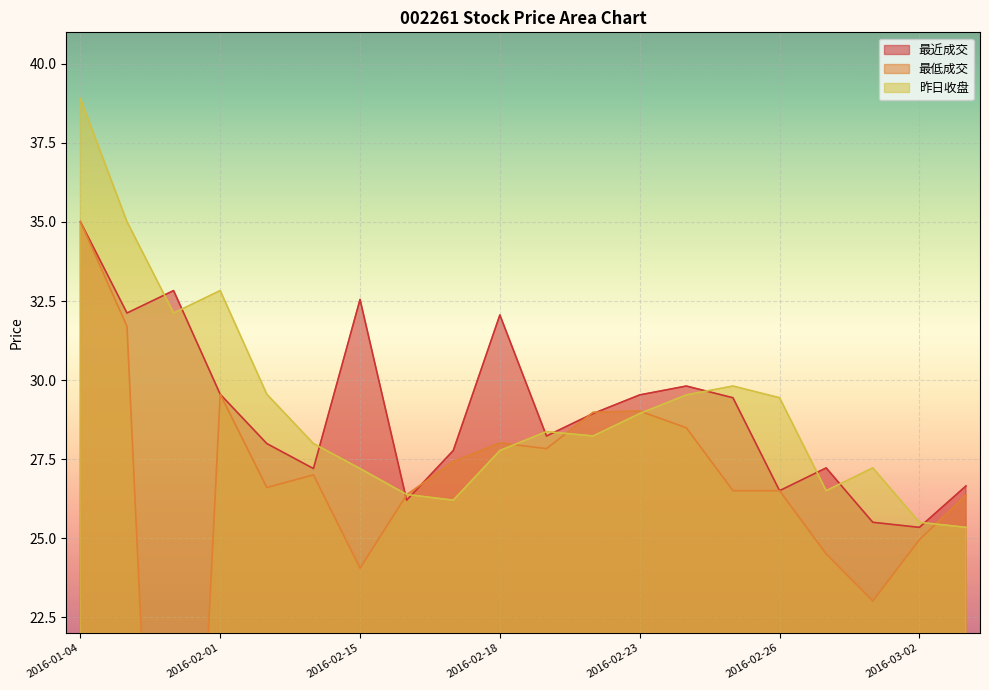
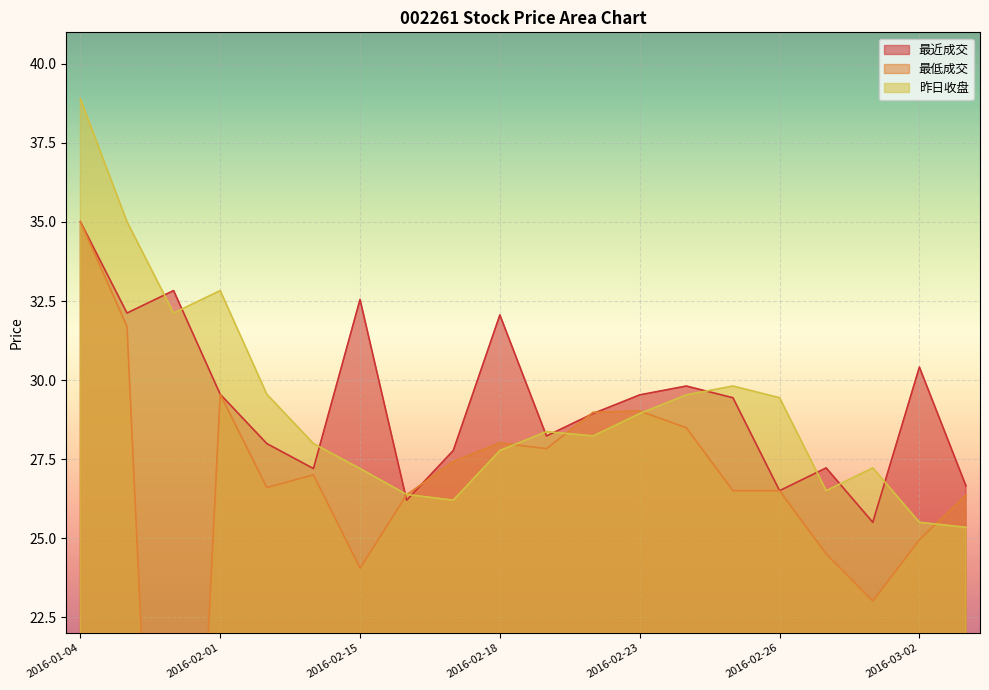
最近成交, 2016-03-02: 25.3 -> 30.4
